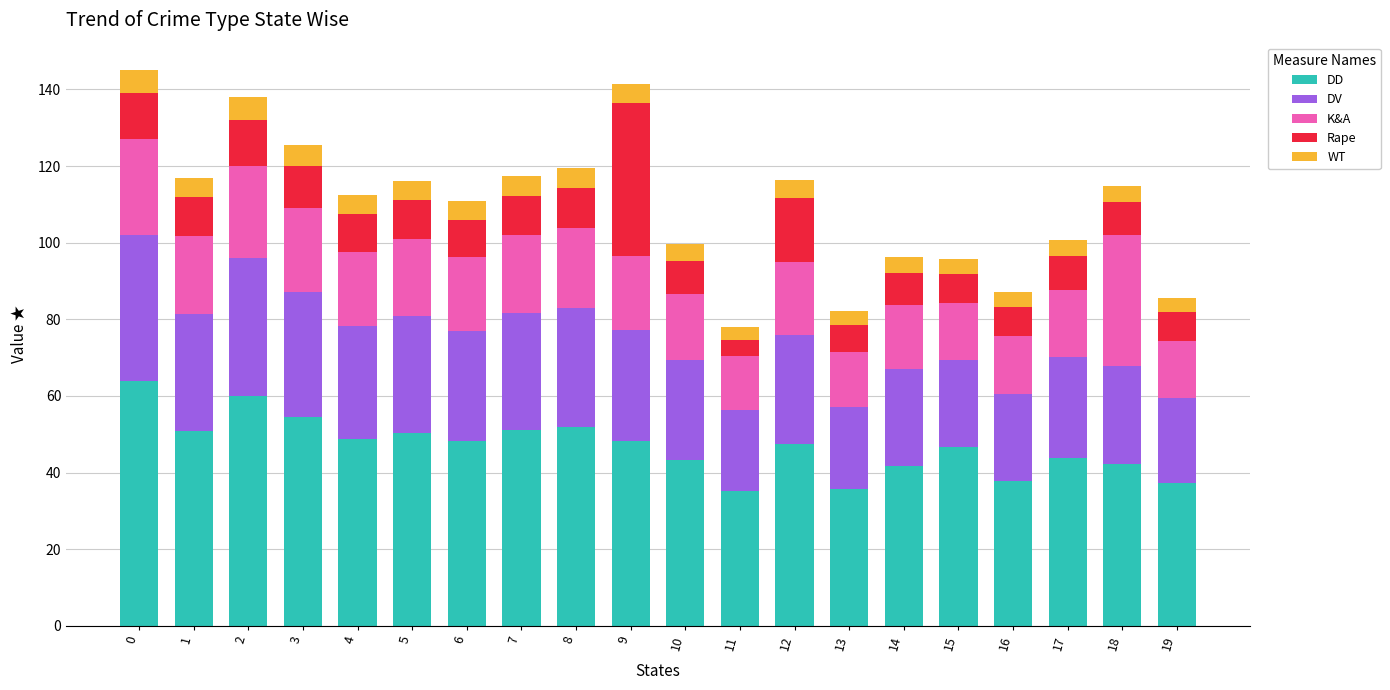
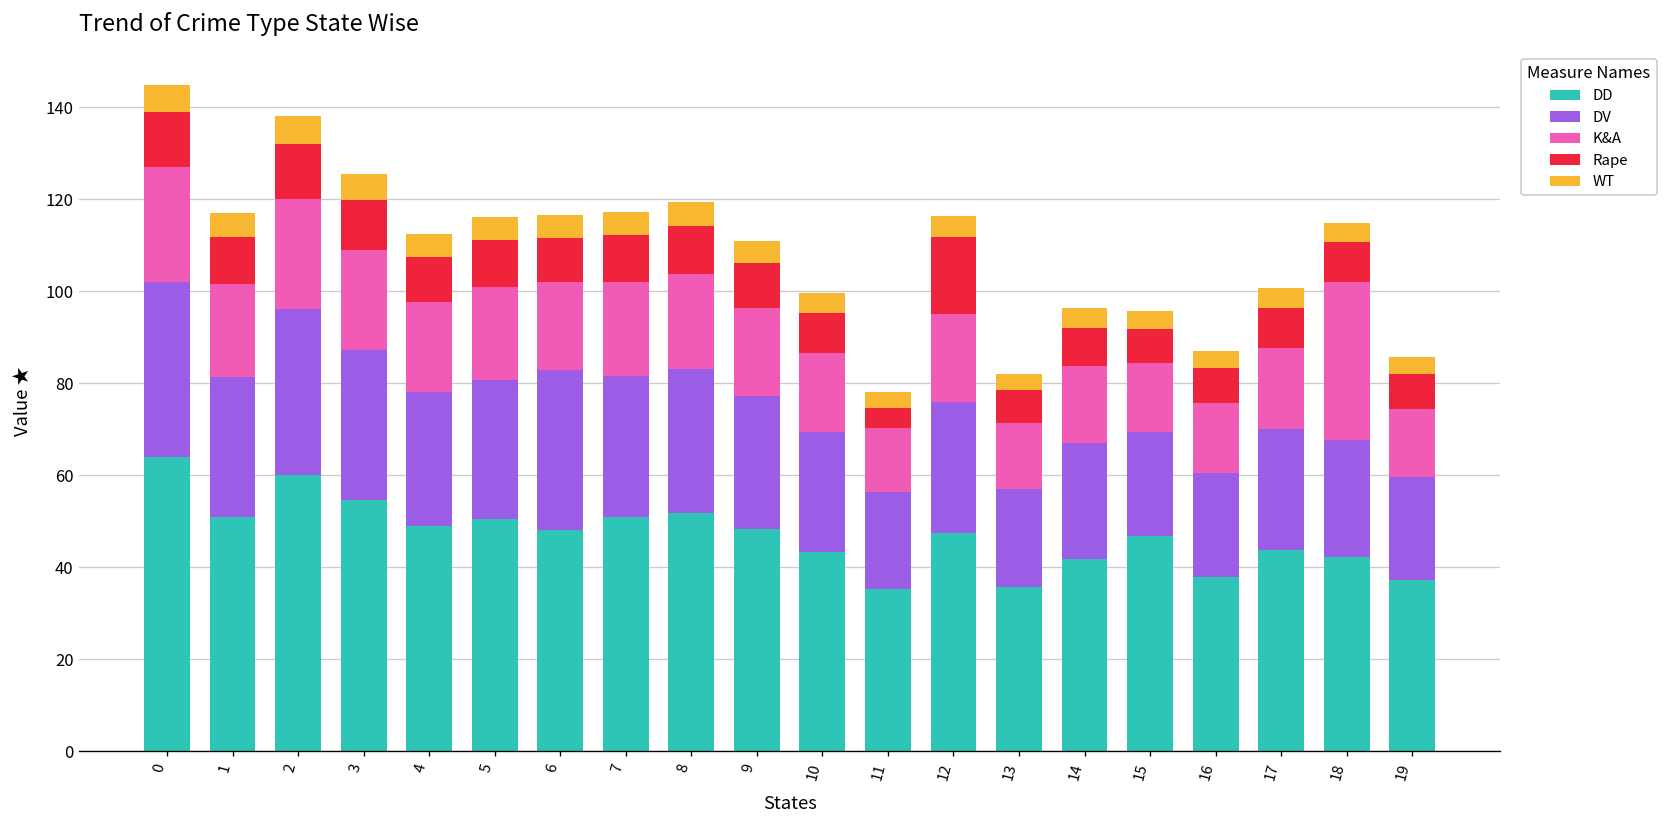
DV, 6: 29 -> 35
Rape, 9: 40 -> 10
